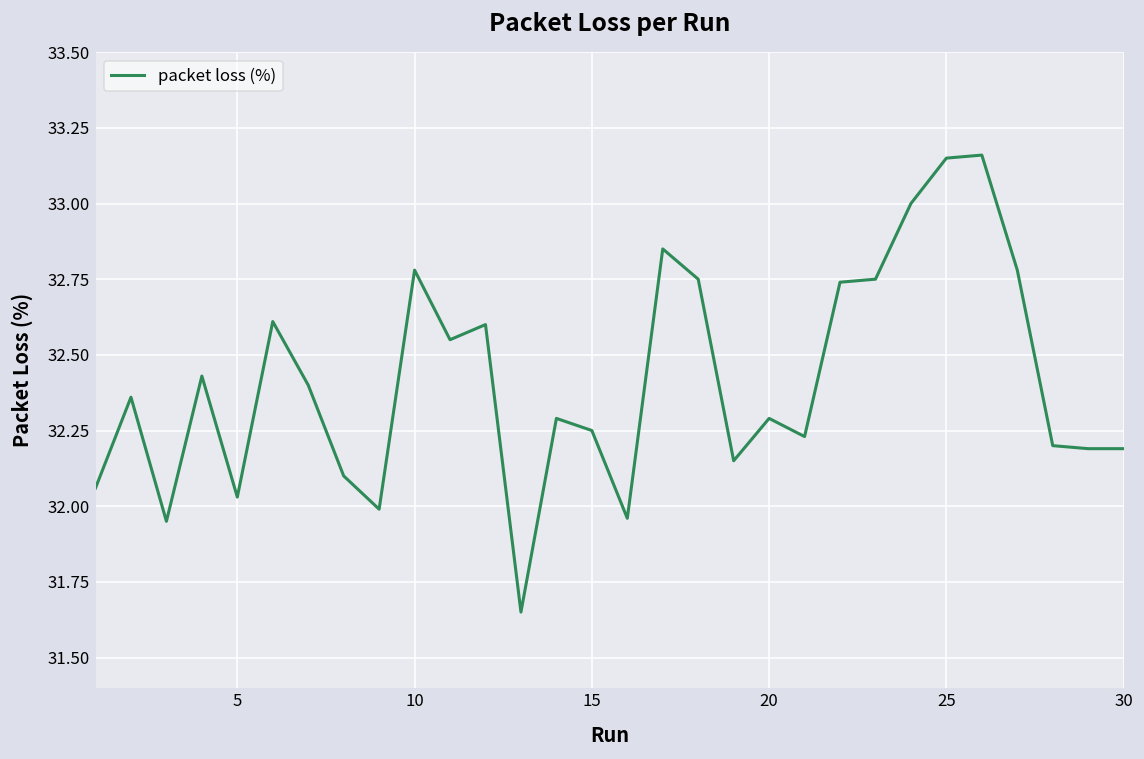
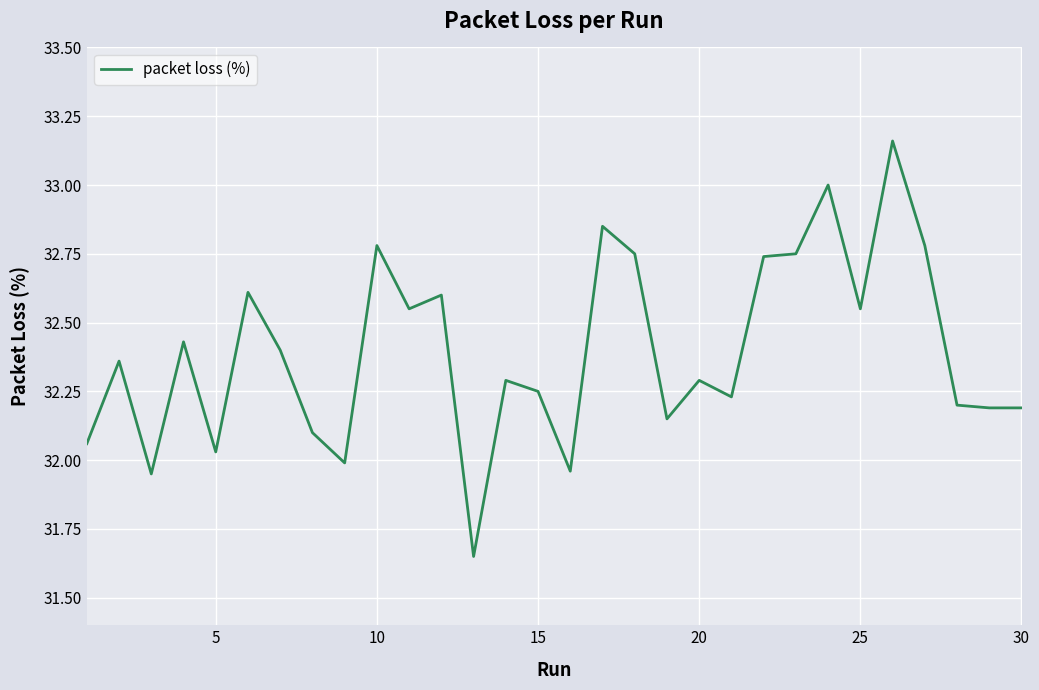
25: 33.15 -> 32.55
